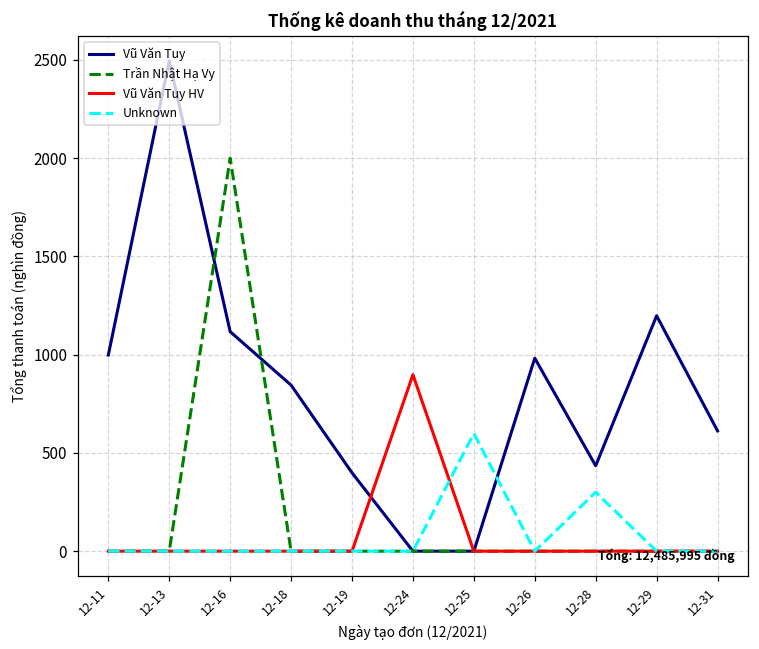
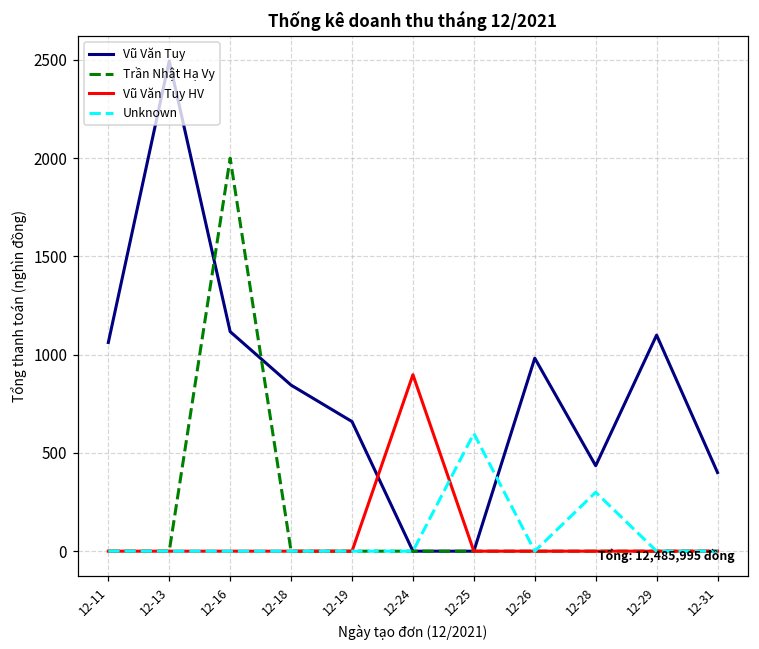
Vũ Văn Tuy, 12-11: 1000 -> 1060
Vũ Văn Tuy, 12-19: 400 -> 660
Vũ Văn Tuy, 12-29: 1200 -> 1100
Vũ Văn Tuy, 12-31: 610 -> 400
